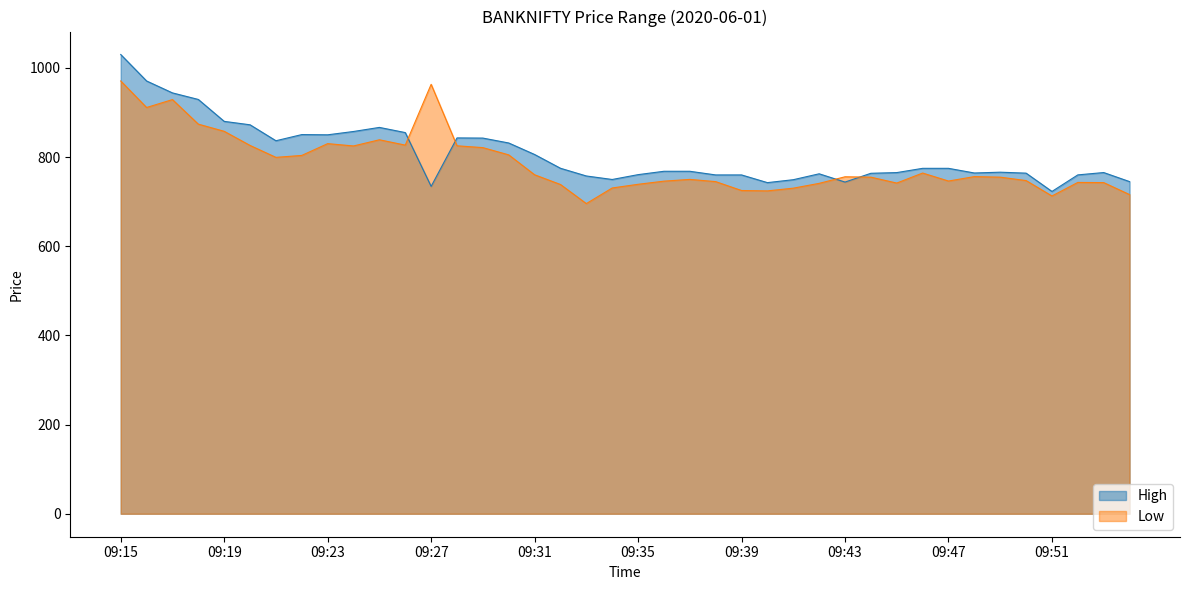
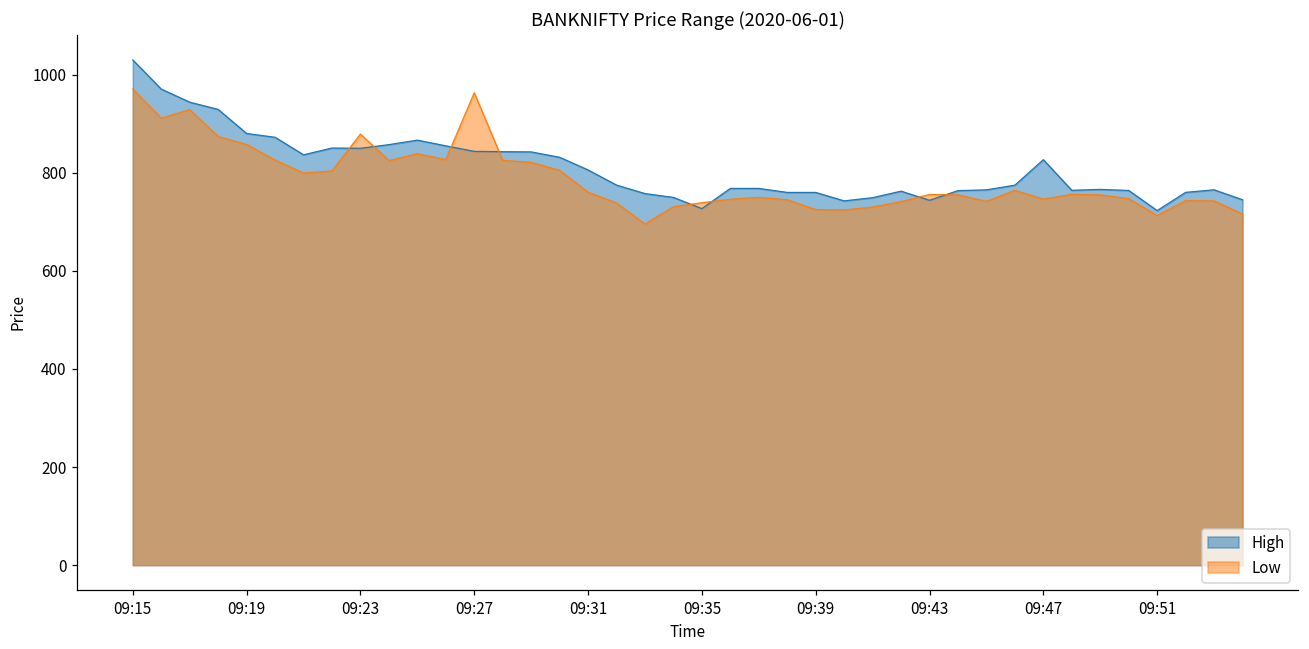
Low, 09:23: 830 -> 880
High, 09:27: 730 -> 840
High, 09:35: 760 -> 730
High, 09:47: 770 -> 830
